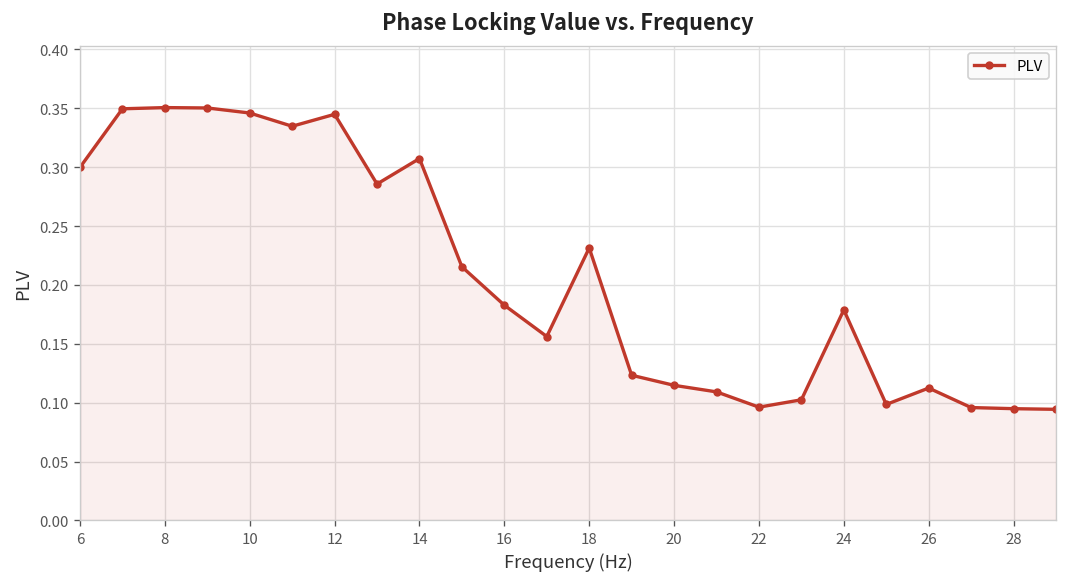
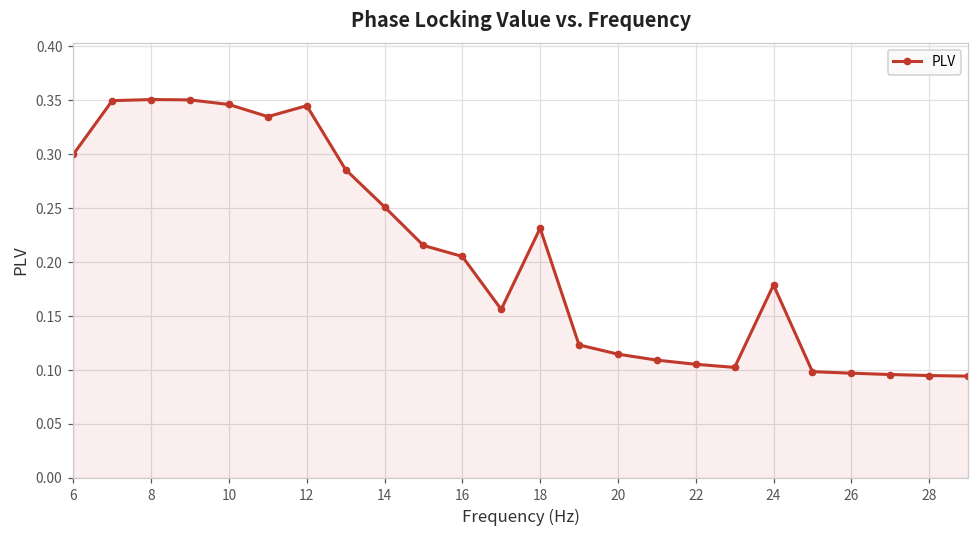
14: 0.31 -> 0.25
16: 0.18 -> 0.21
22: 0.10 -> 0.11
26: 0.11 -> 0.10
